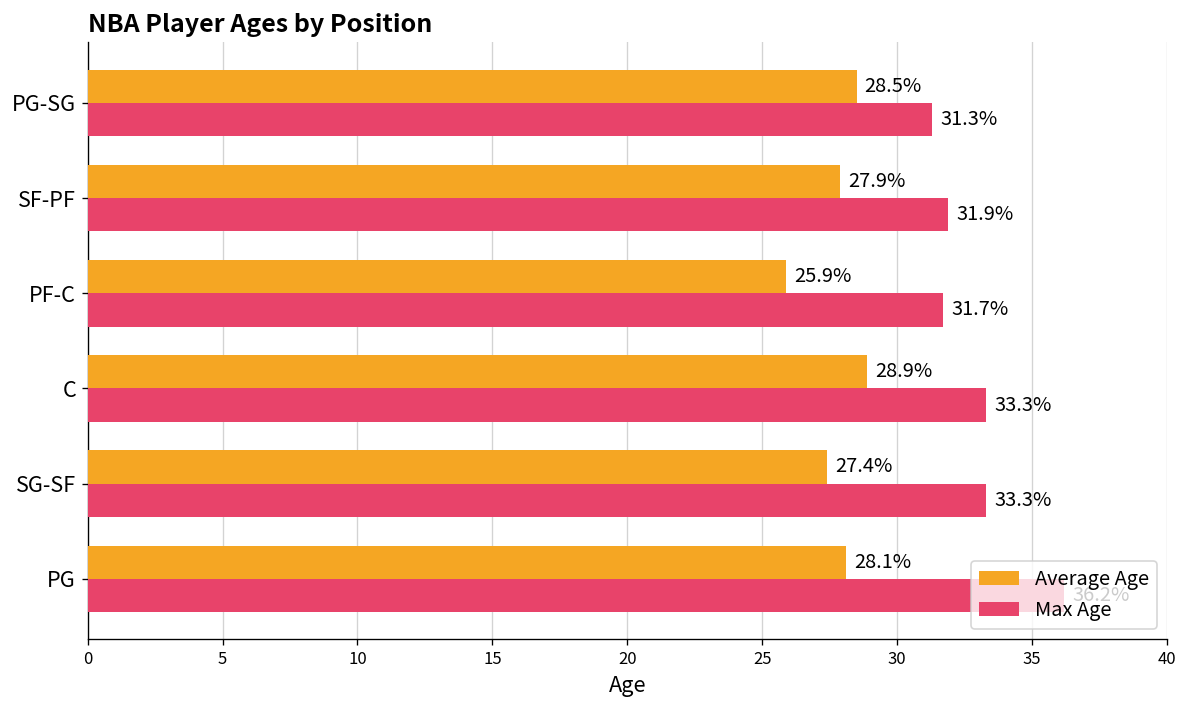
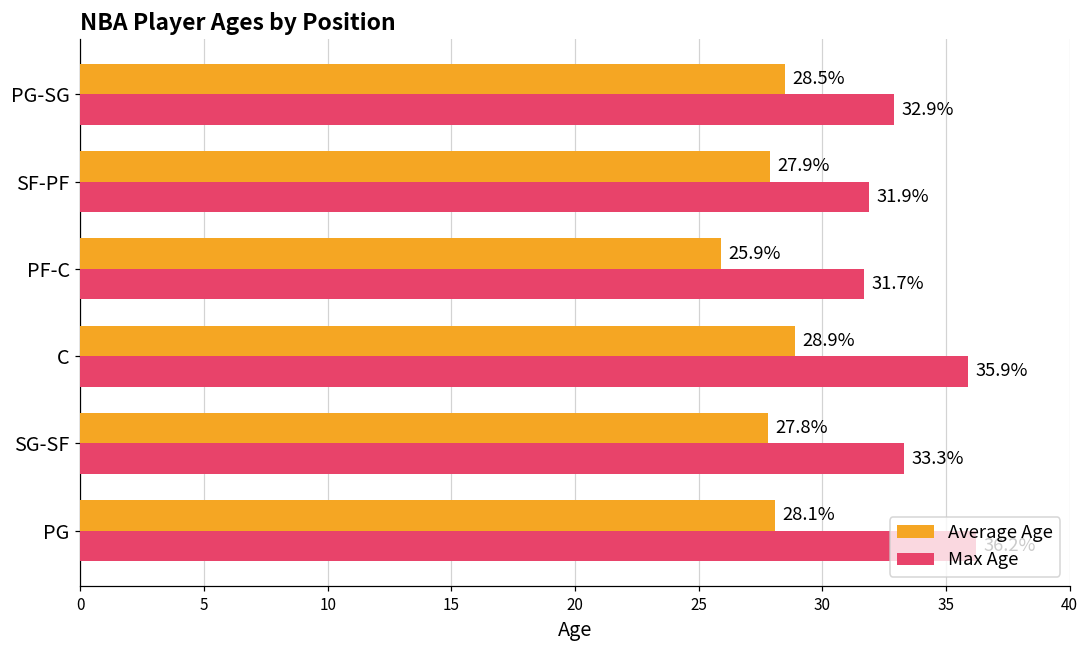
Max Age, PG-SG: 31.3% -> 32.9%
Max Age, C: 33.3% -> 35.9%
Average Age, SG-SF: 27.4% -> 27.8%
